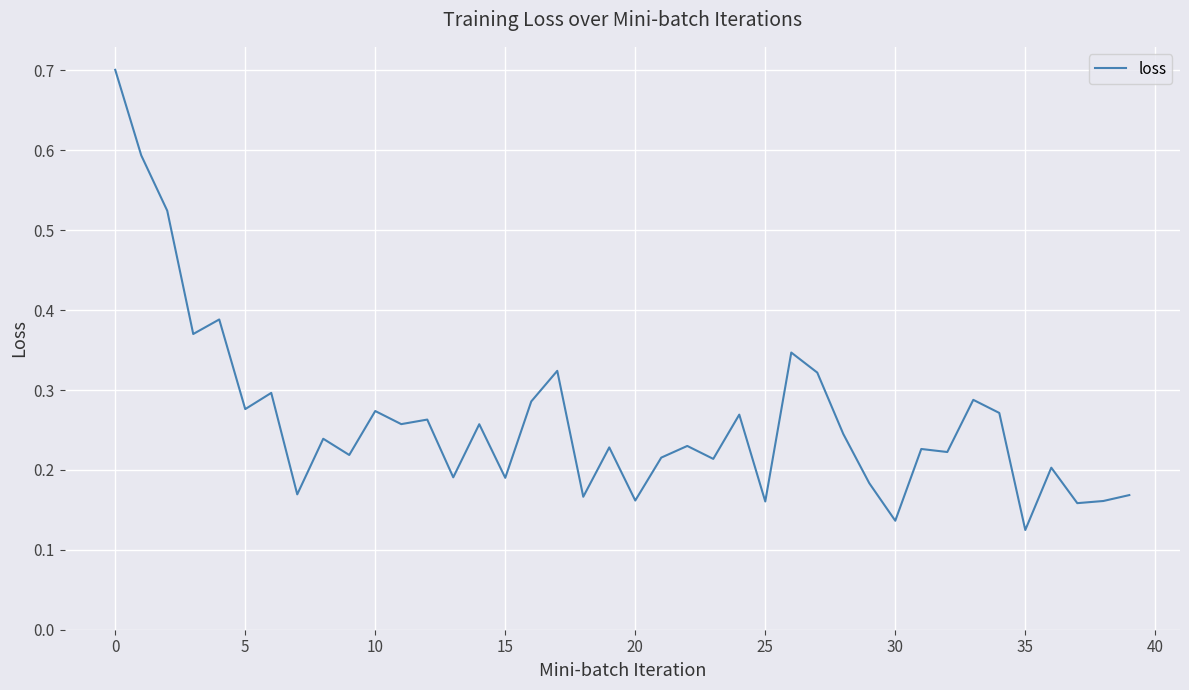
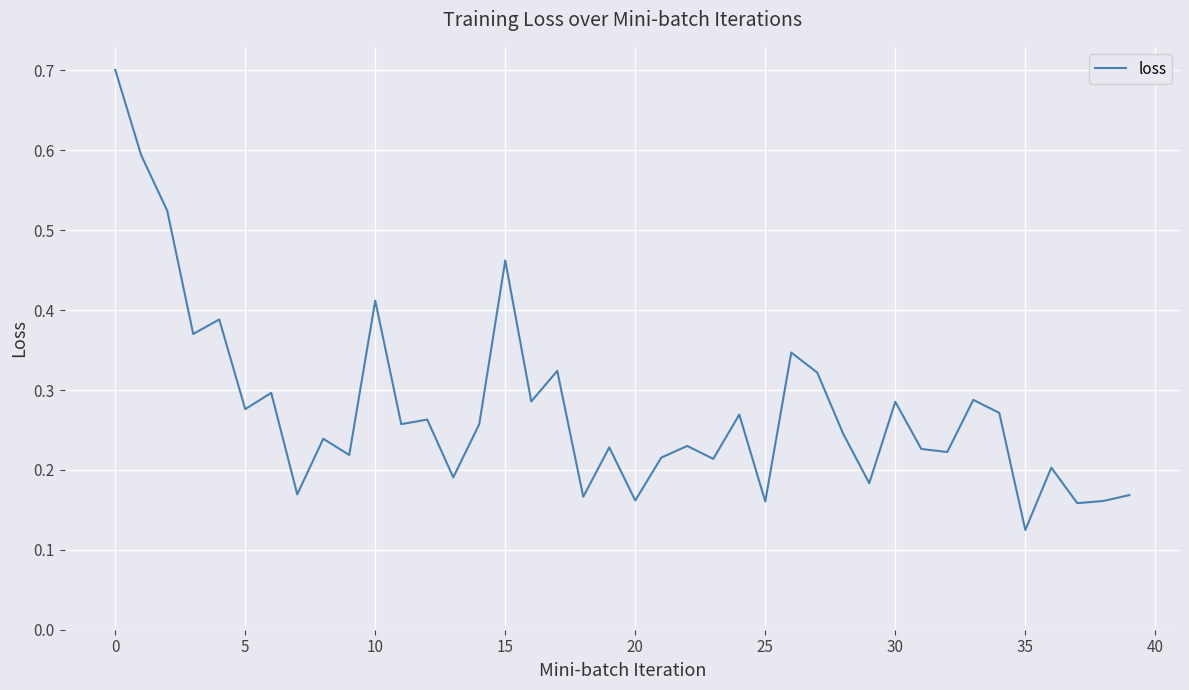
10: 0.27 -> 0.41
15: 0.19 -> 0.46
30: 0.14 -> 0.29
